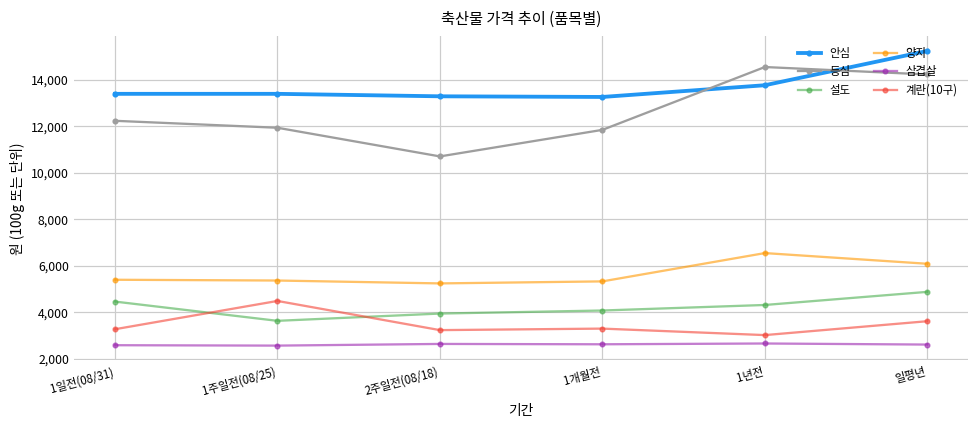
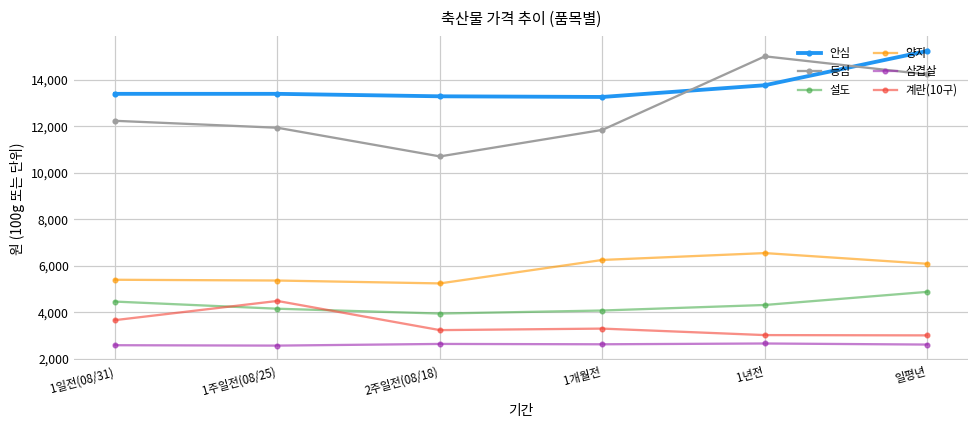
계란(10구), 1일전(08/31): 3,300 -> 3,700
설도, 1주일전(08/25): 3,600 -> 4,200
양지, 1개월전: 5,300 -> 6,300
등심, 1년전: 14,500 -> 15,000
계란(10구), 일평년: 3,600 -> 3,000
